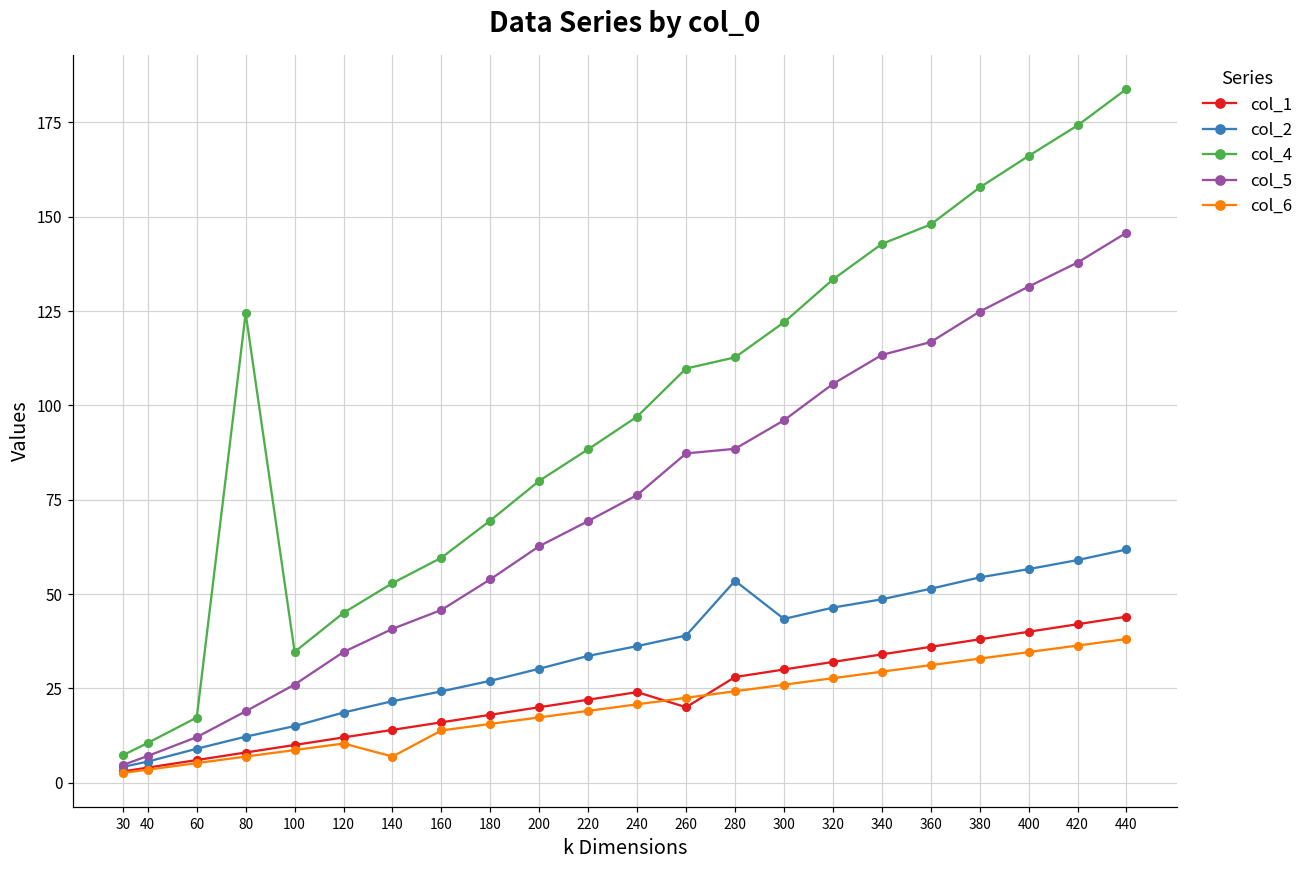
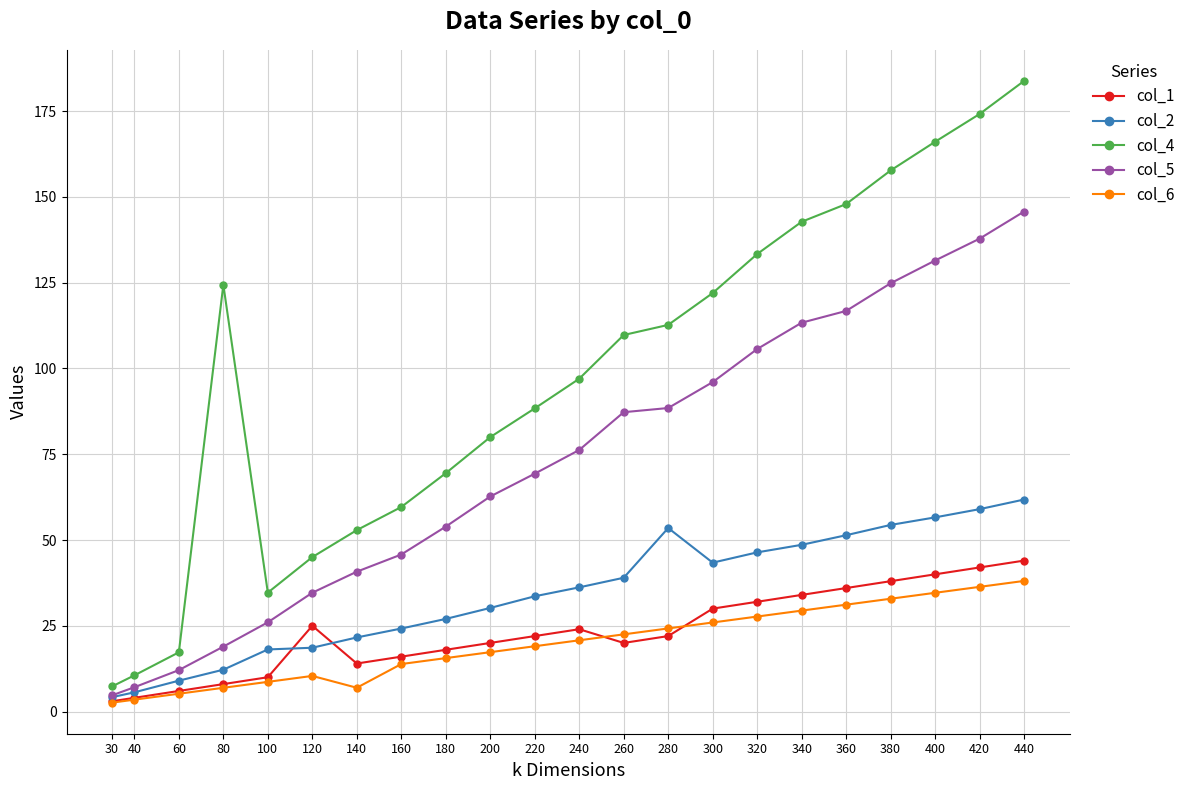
col_2, 100: 15 -> 18
col_1, 120: 12 -> 25
col_1, 280: 28 -> 22
